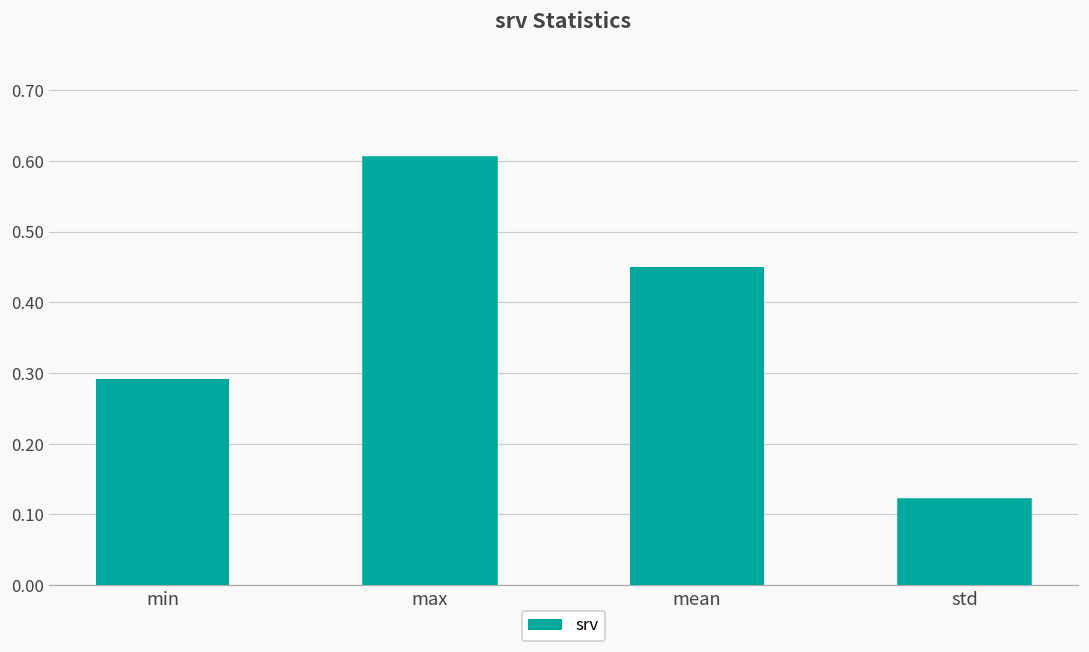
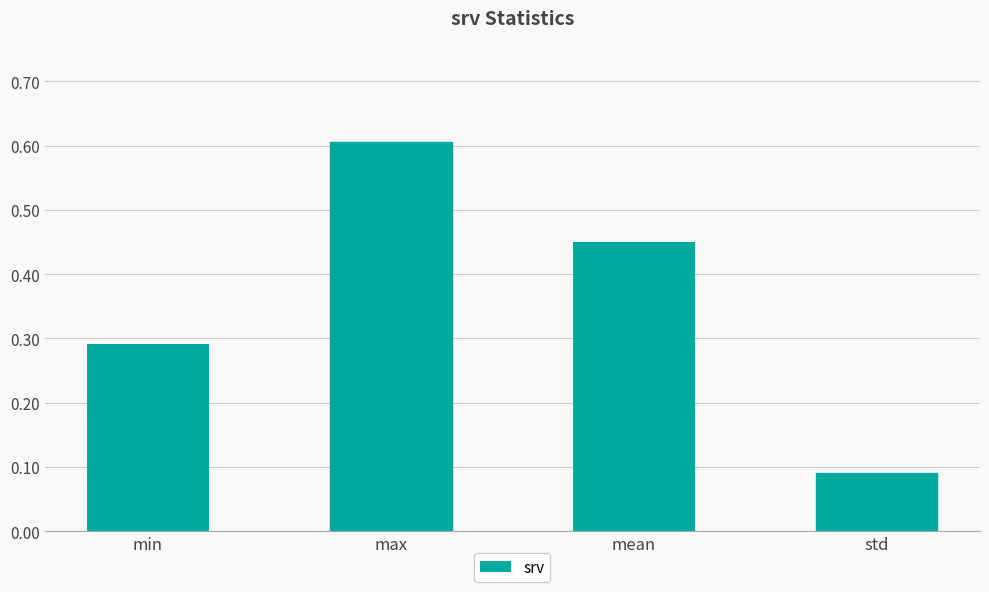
std: 0.12 -> 0.09
